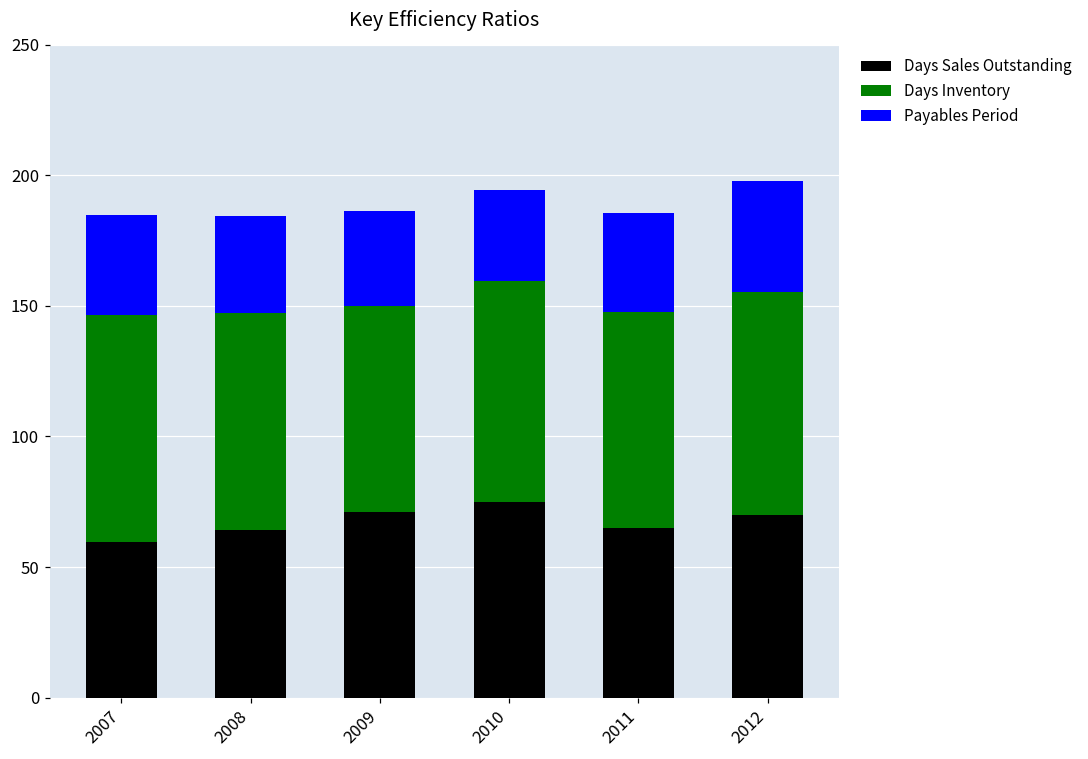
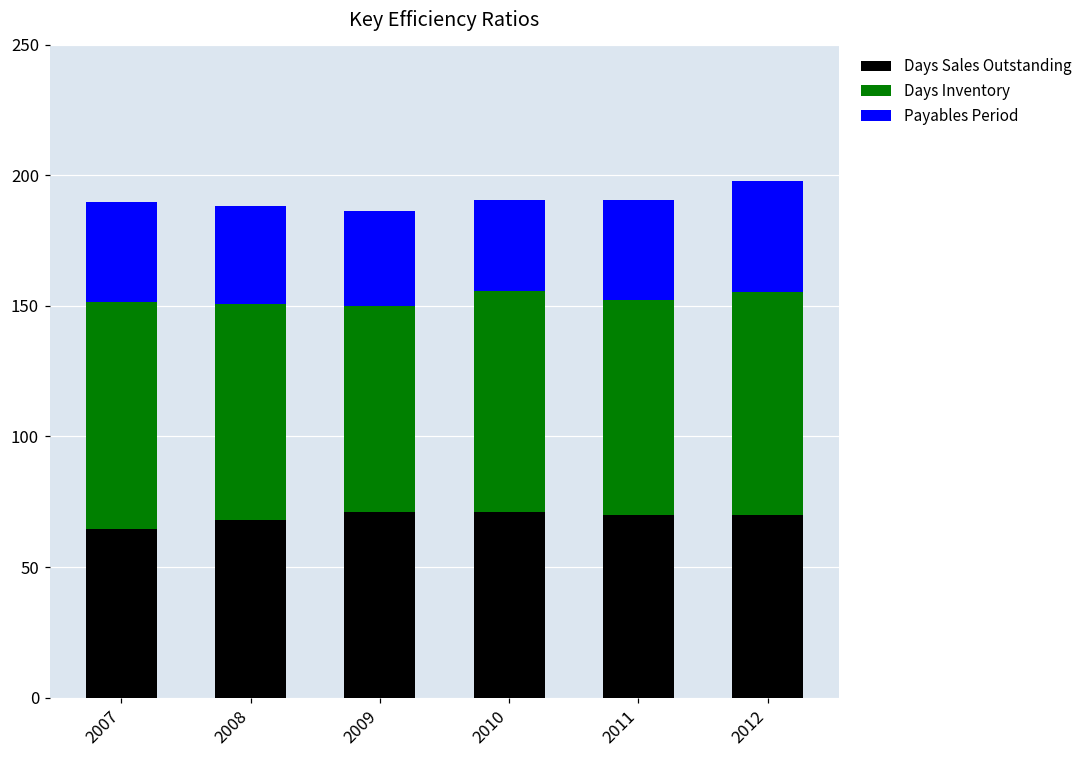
Days Sales Outstanding, 2007: 60 -> 65
Days Sales Outstanding, 2008: 64 -> 68
Days Sales Outstanding, 2010: 75 -> 71
Days Sales Outstanding, 2011: 65 -> 70
